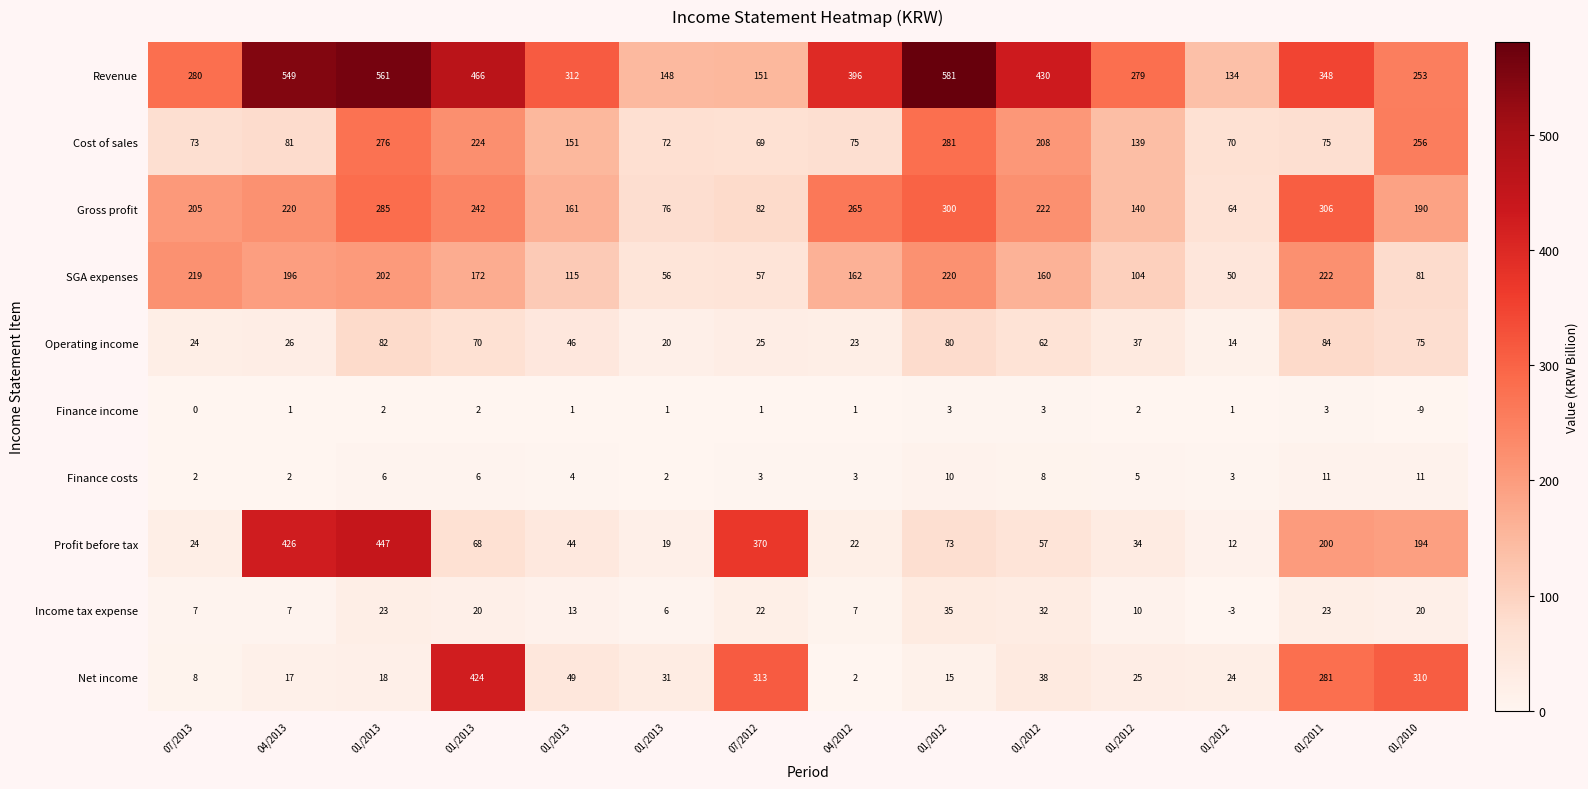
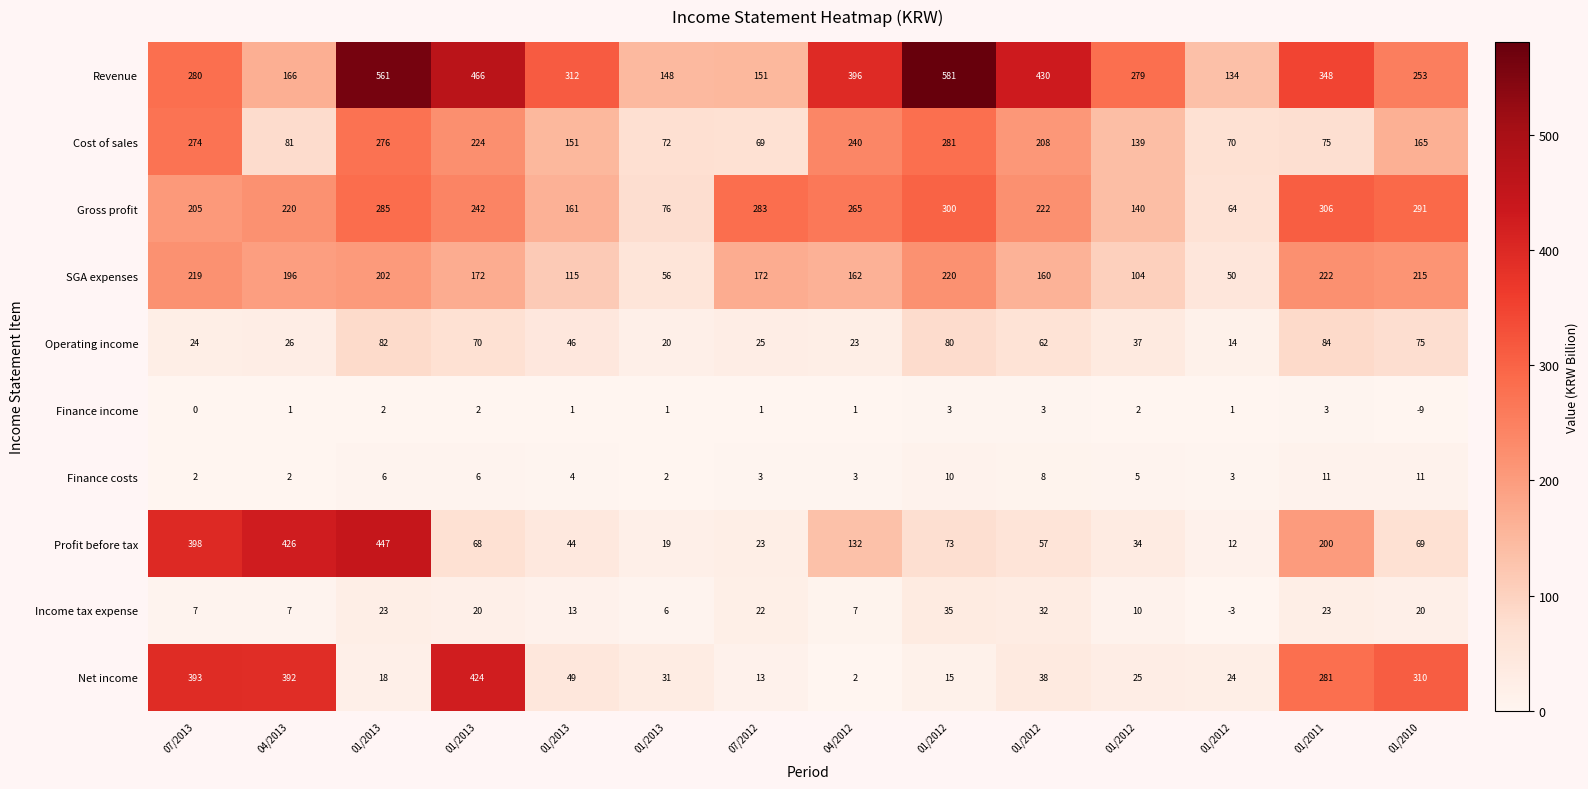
Revenue, 04/2013: 549 -> 166
Cost of sales, 07/2013: 73 -> 274
Cost of sales, 04/2012: 75 -> 240
Cost of sales, 01/2010: 256 -> 165
Gross profit, 07/2012: 82 -> 283
Gross profit, 01/2010: 190 -> 291
SGA expenses, 07/2012: 57 -> 172
SGA expenses, 01/2010: 81 -> 215
Profit before tax, 07/2013: 24 -> 398
Profit before tax, 07/2012: 370 -> 23
Profit before tax, 04/2012: 22 -> 132
Profit before tax, 01/2010: 194 -> 69
Net income, 07/2013: 8 -> 393
Net income, 04/2013: 17 -> 392
Net income, 07/2012: 313 -> 13
